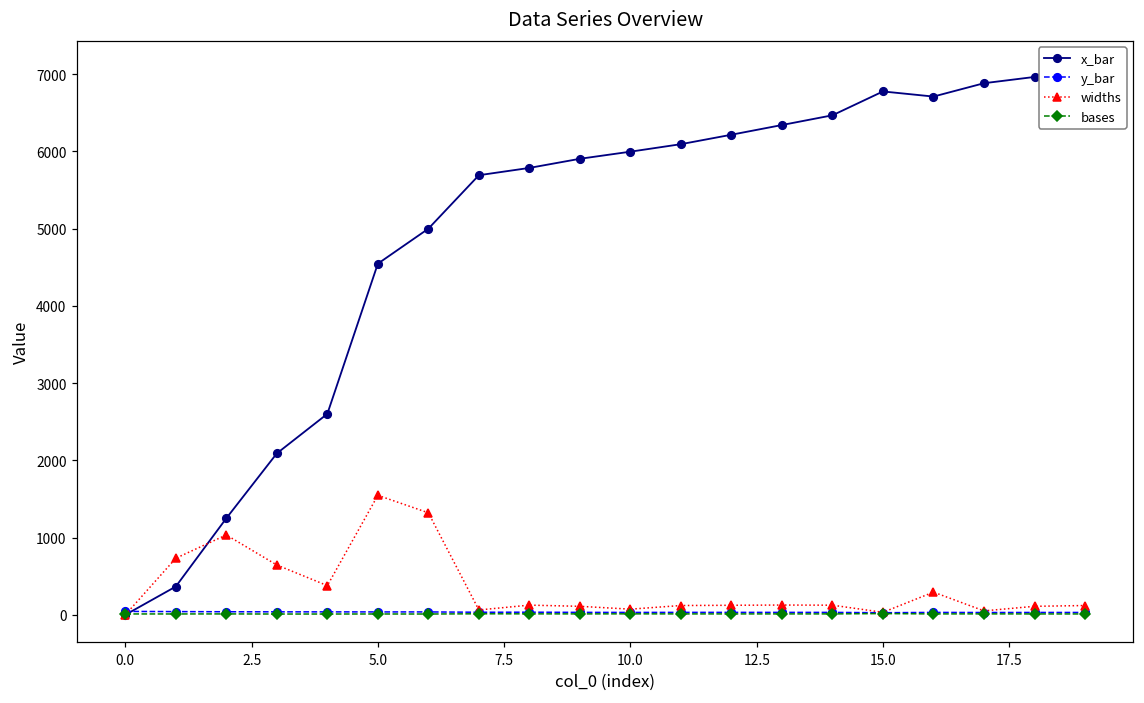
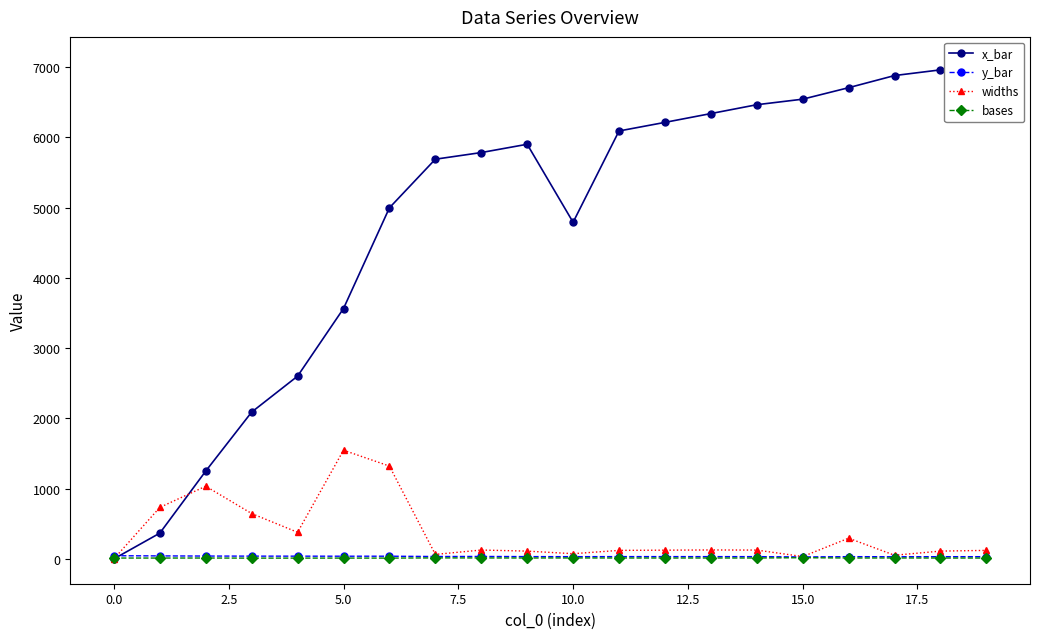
x_bar, 5.0: 4500 -> 3600
x_bar, 10.0: 6000 -> 4800
x_bar, 15.0: 6800 -> 6500
